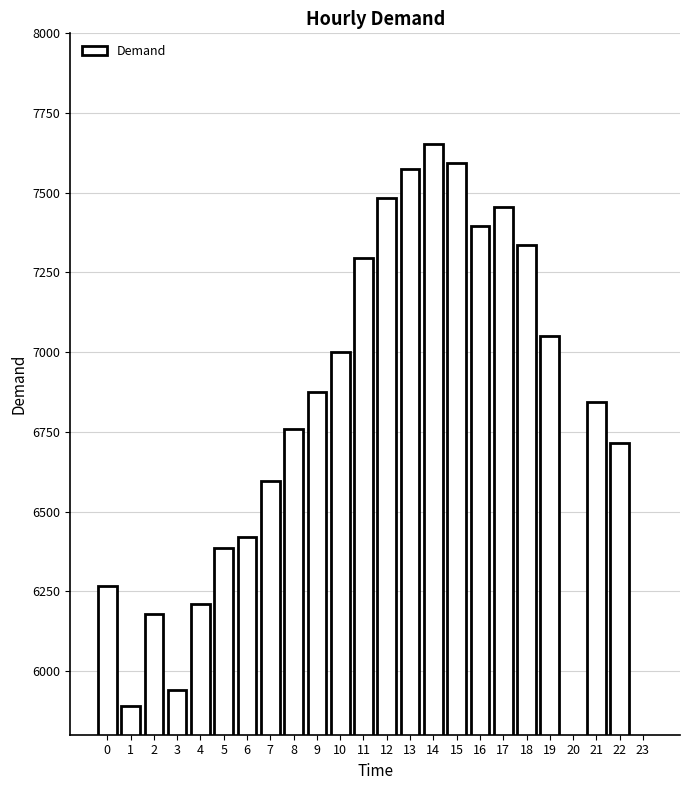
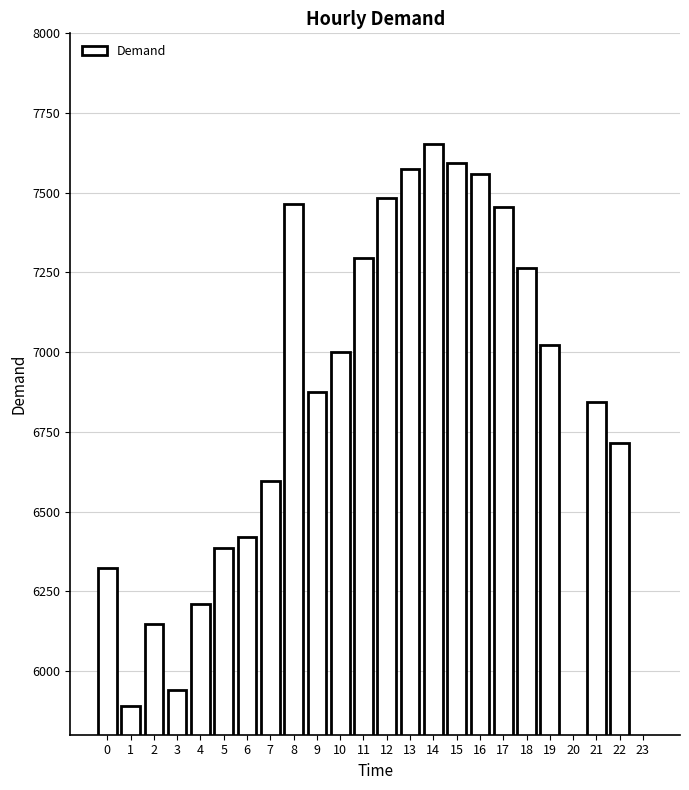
0: 6270 -> 6320
2: 6180 -> 6150
8: 6760 -> 7470
16: 7400 -> 7560
18: 7330 -> 7260
19: 7050 -> 7020
